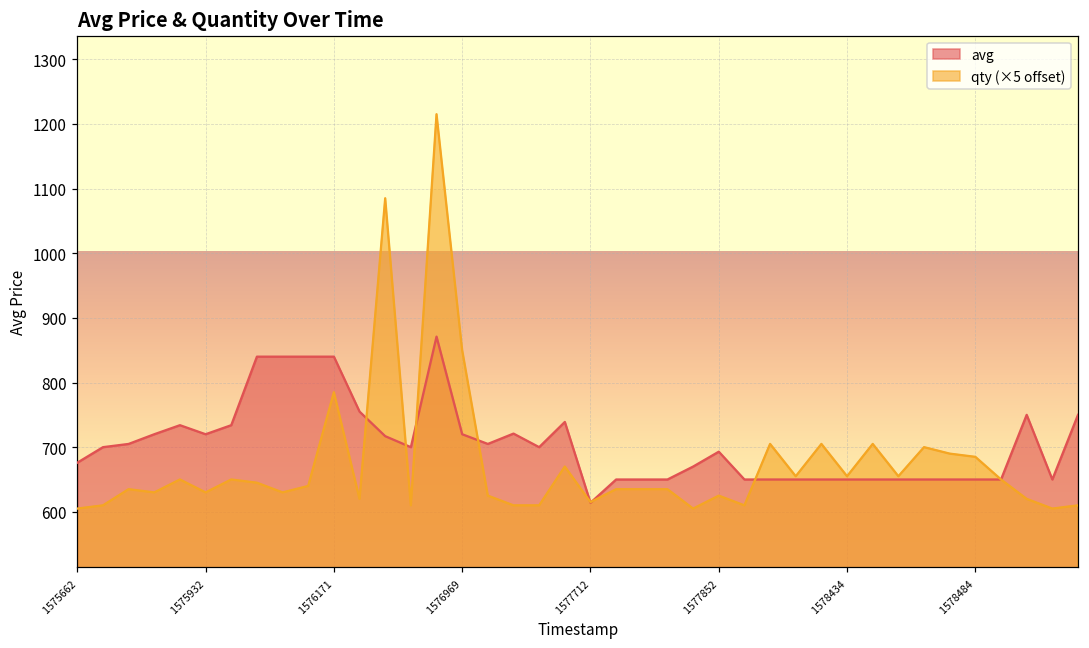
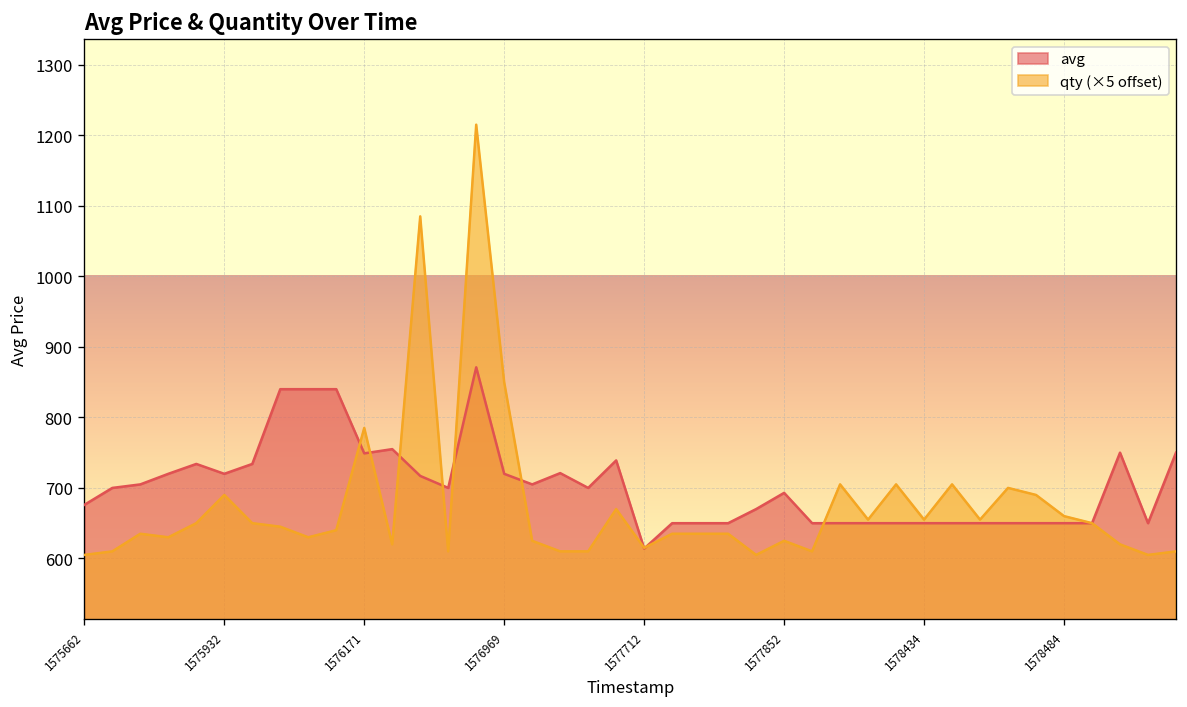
qty (×5 offset), 1575932: 630 -> 690
avg, 1576171: 840 -> 750
qty (×5 offset), 1578484: 690 -> 660
